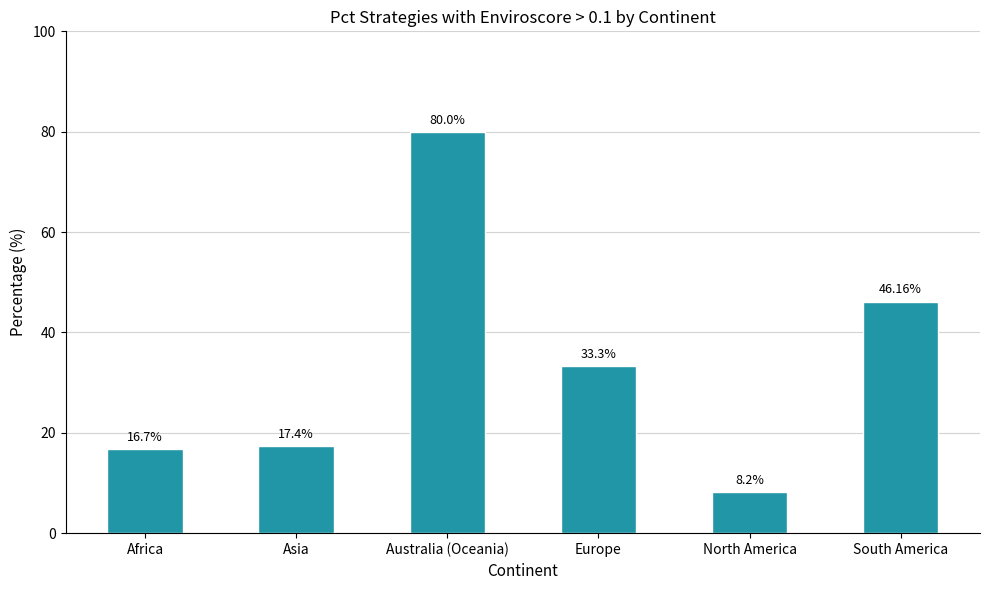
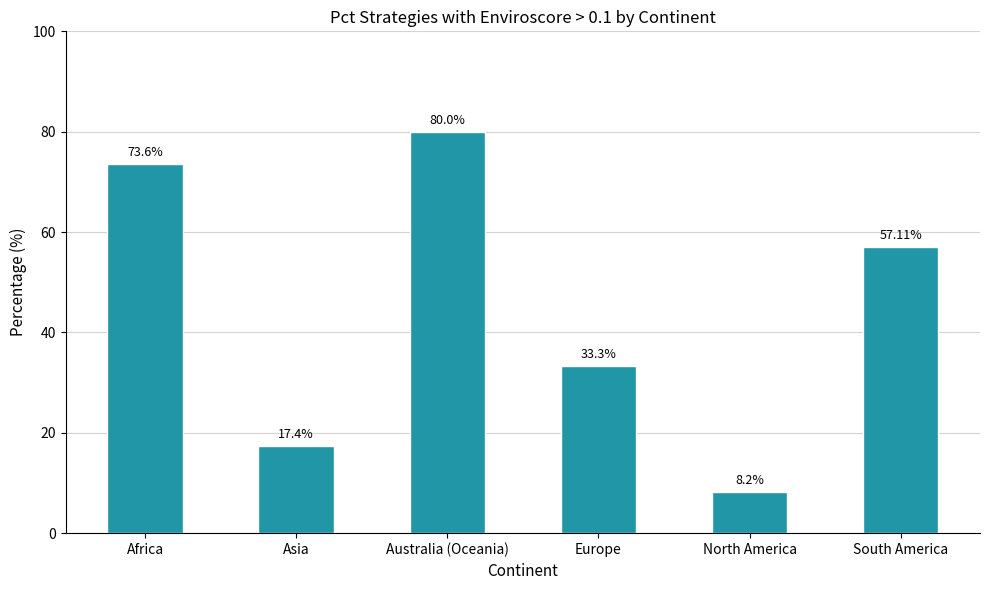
Africa: 16.7% -> 73.6%
South America: 46.16% -> 57.11%
